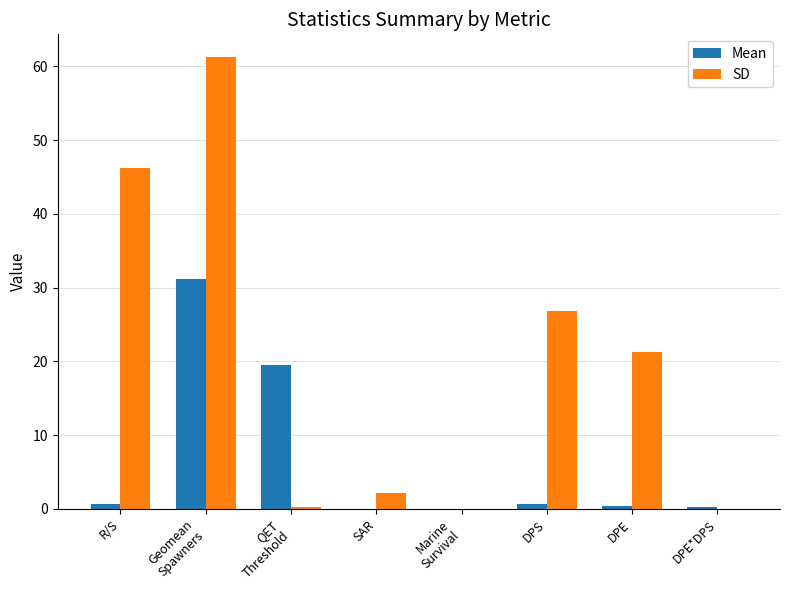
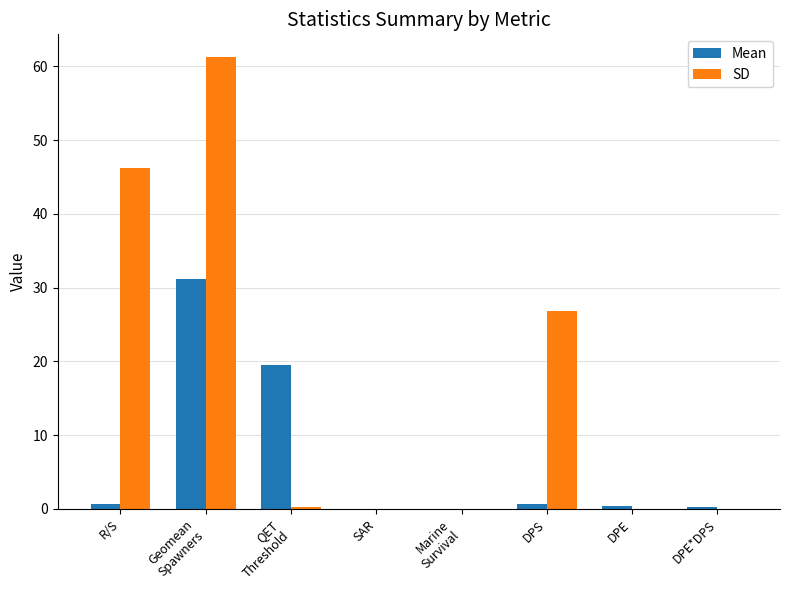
SD, SAR: 2 -> 0
SD, DPE: 21 -> 0
